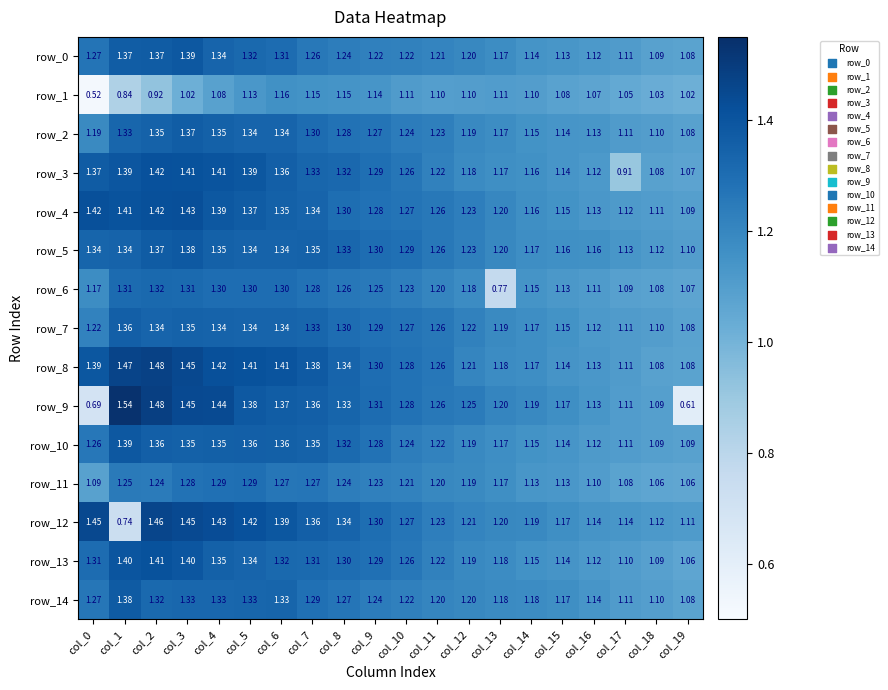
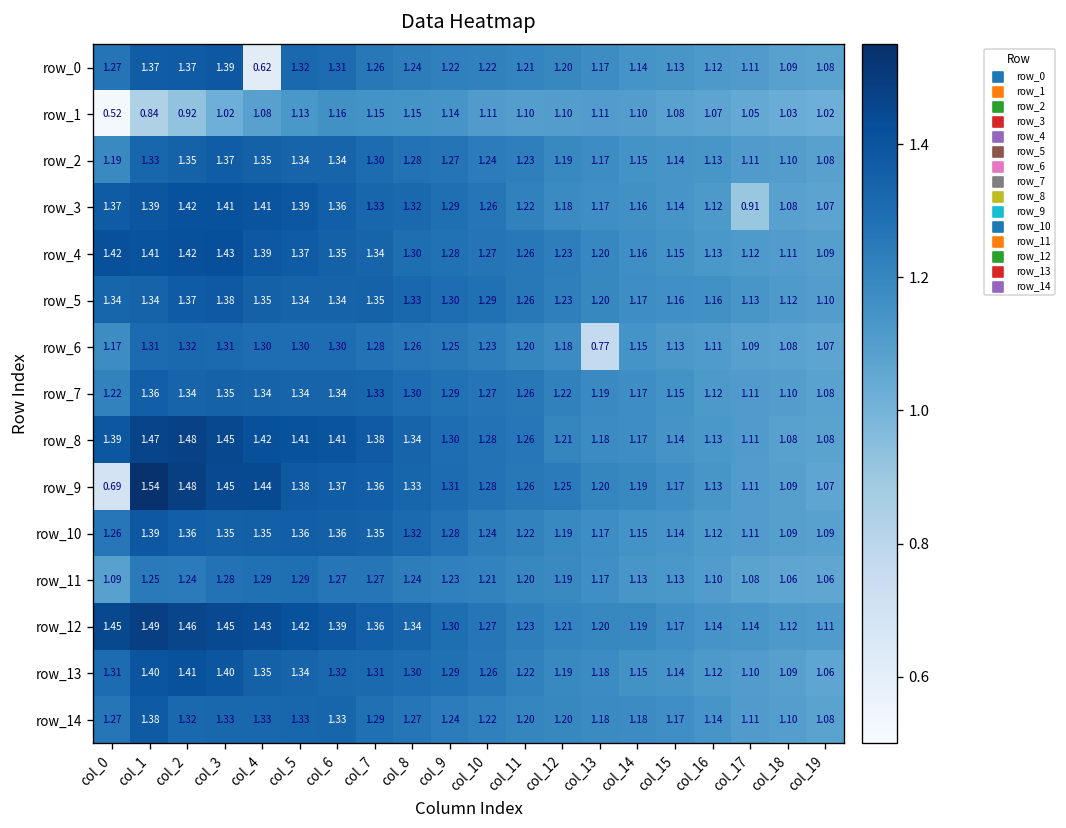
row_0, col_4: 1.34 -> 0.62
row_9, col_19: 0.61 -> 1.07
row_12, col_1: 0.74 -> 1.49
